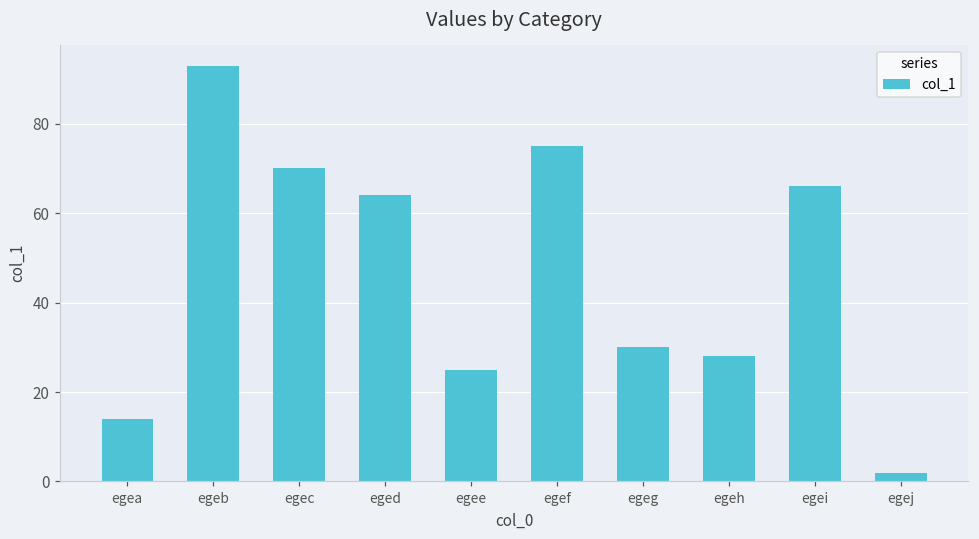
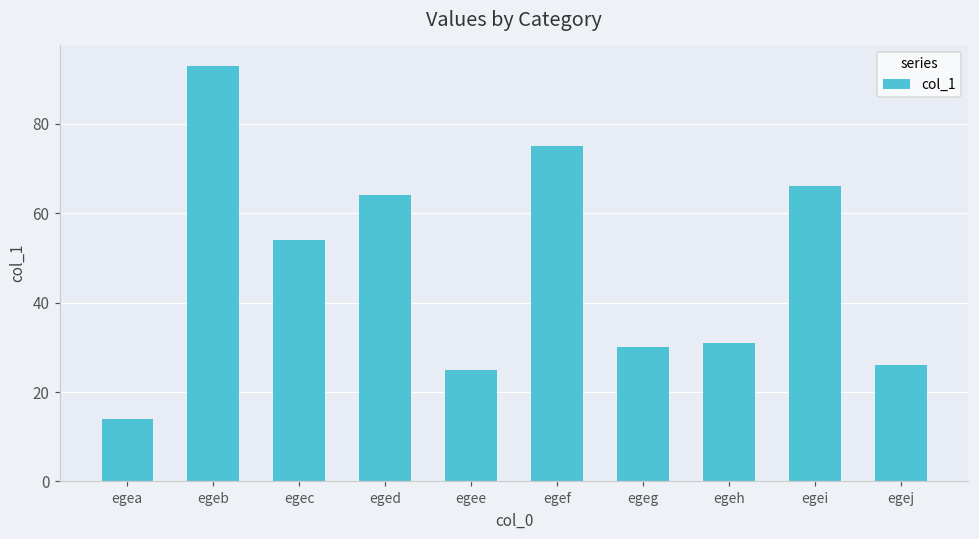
egec: 70 -> 54
egeh: 28 -> 31
egej: 2 -> 26
